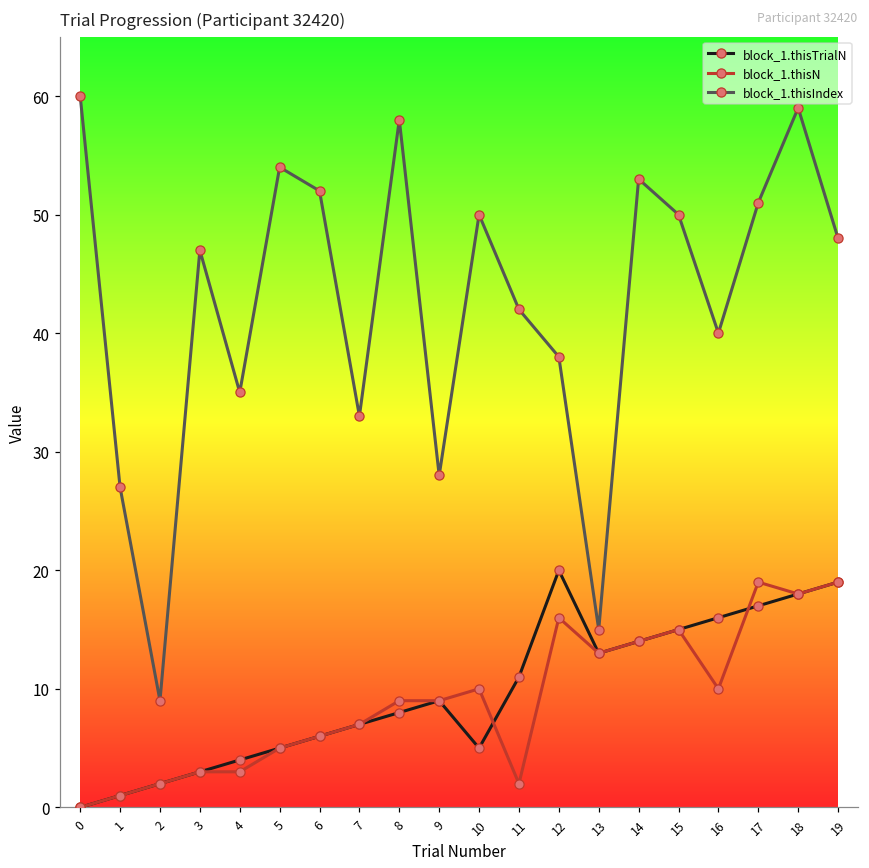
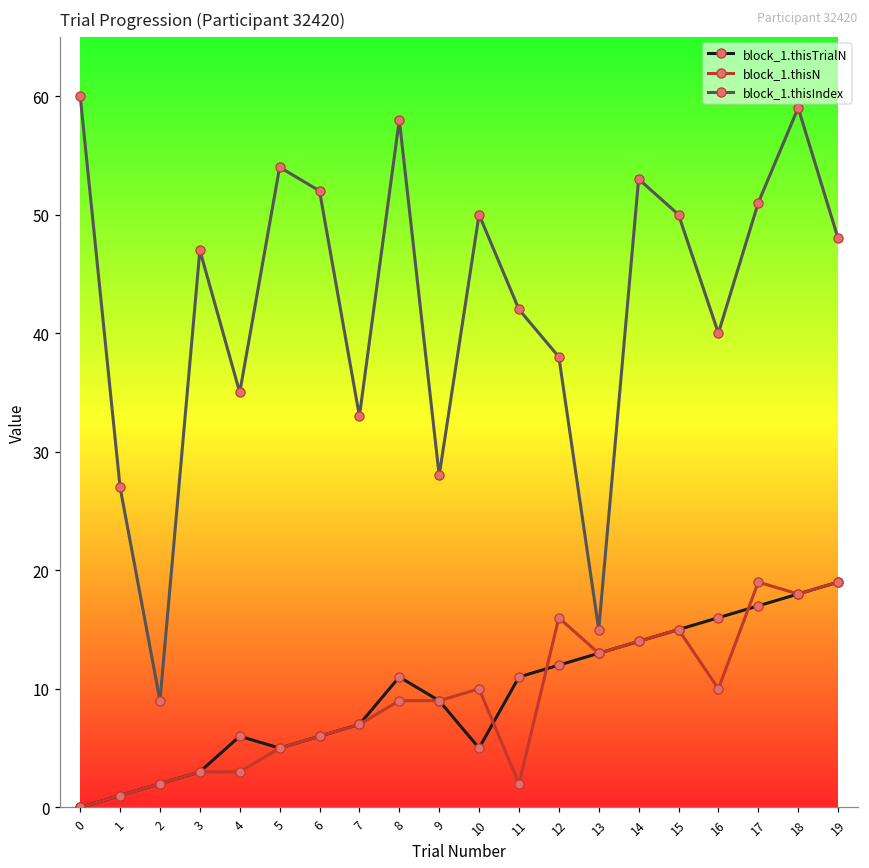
block_1.thisTrialN, 4: 4 -> 6
block_1.thisTrialN, 8: 8 -> 11
block_1.thisTrialN, 12: 20 -> 12
